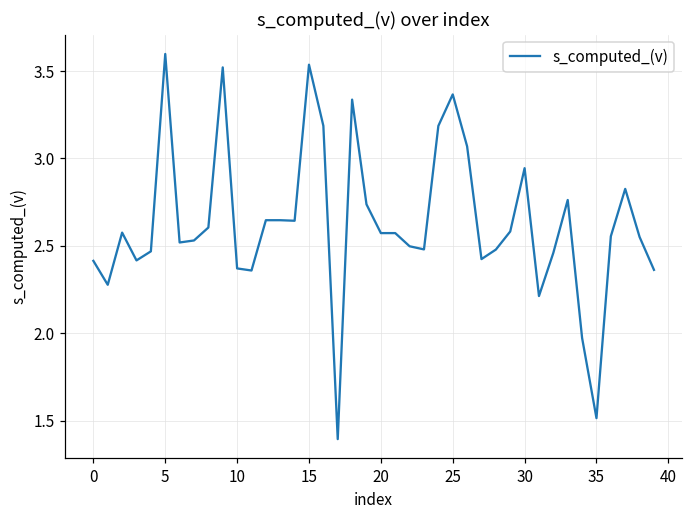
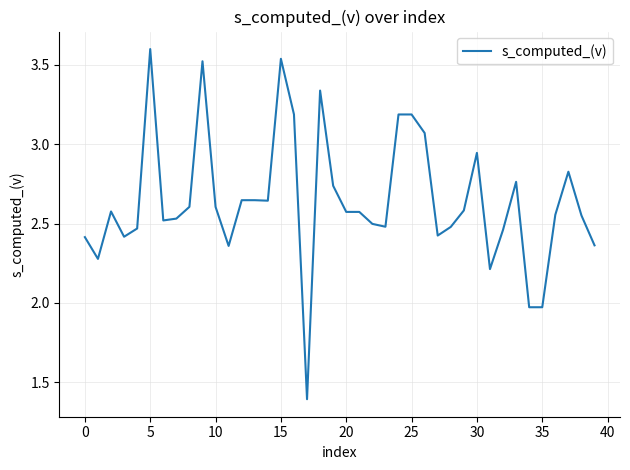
10: 2.37 -> 2.60
25: 3.37 -> 3.19
35: 1.51 -> 1.97
